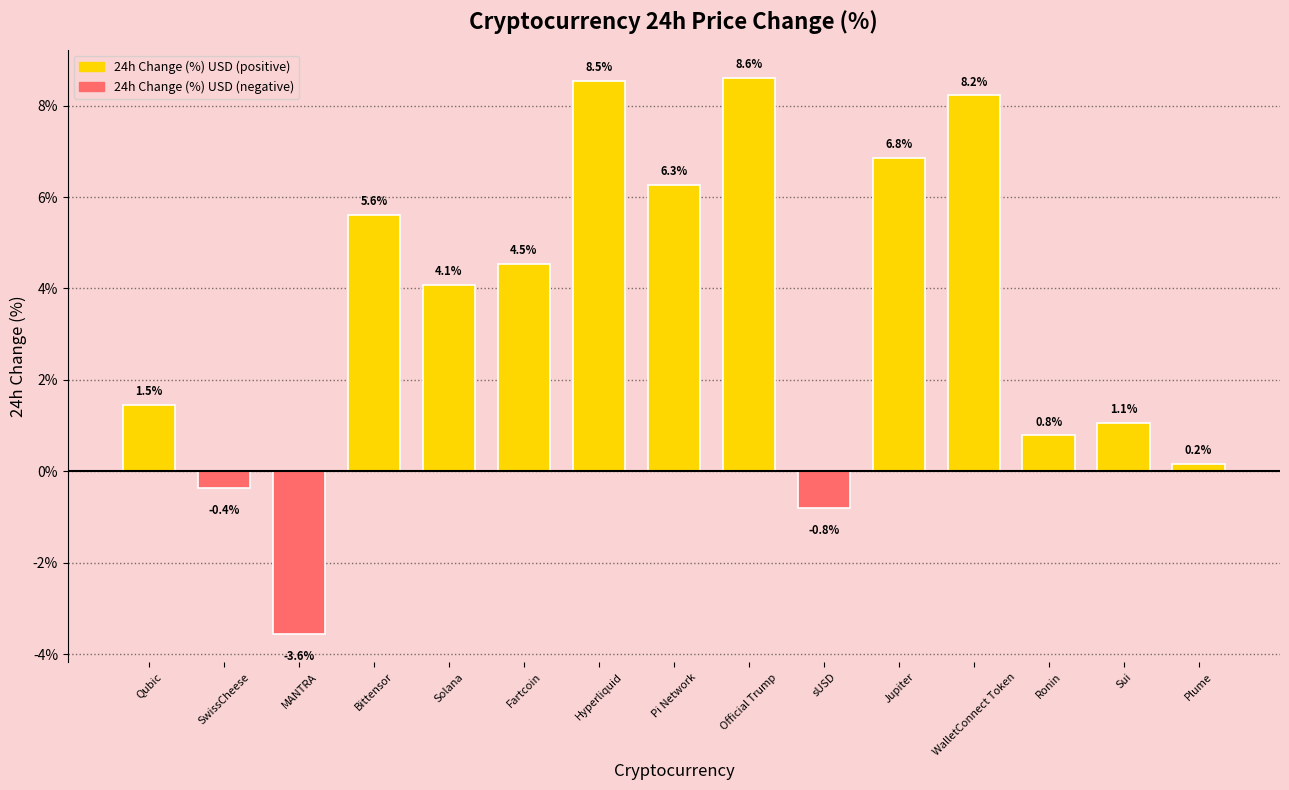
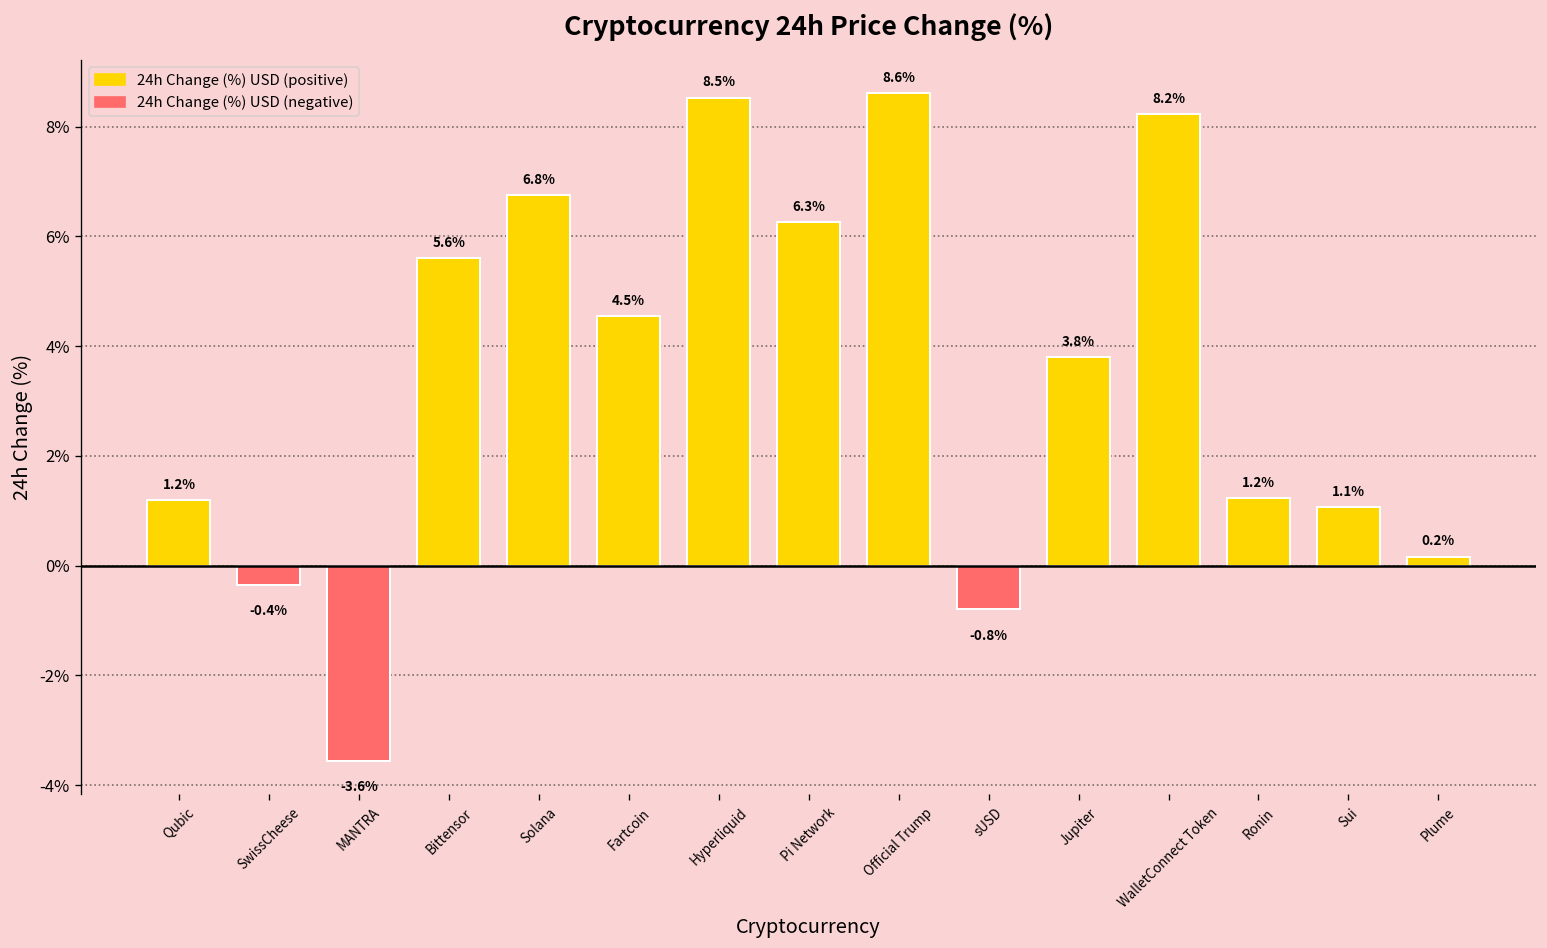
Qubic: 1.5% -> 1.2%
Solana: 4.1% -> 6.8%
Jupiter: 6.8% -> 3.8%
Ronin: 0.8% -> 1.2%
